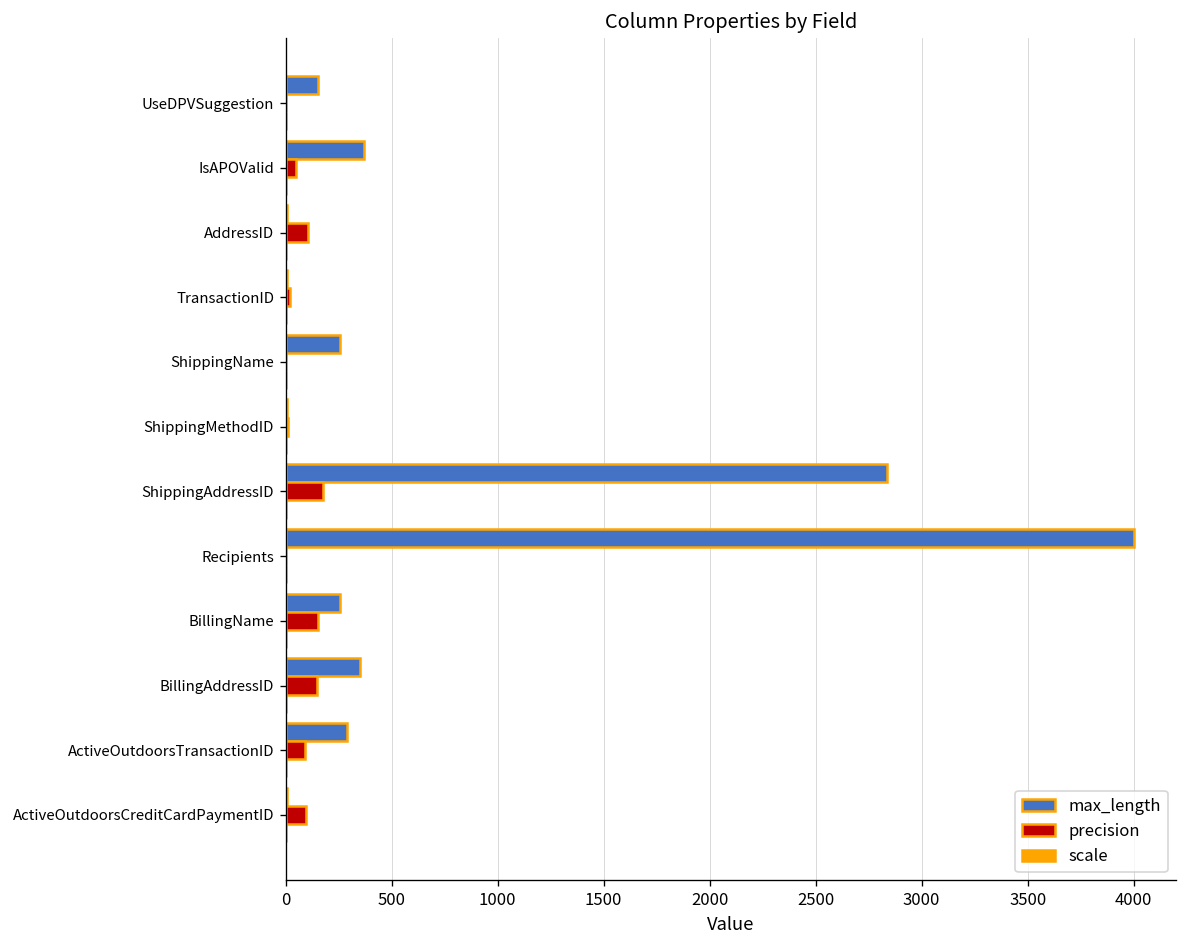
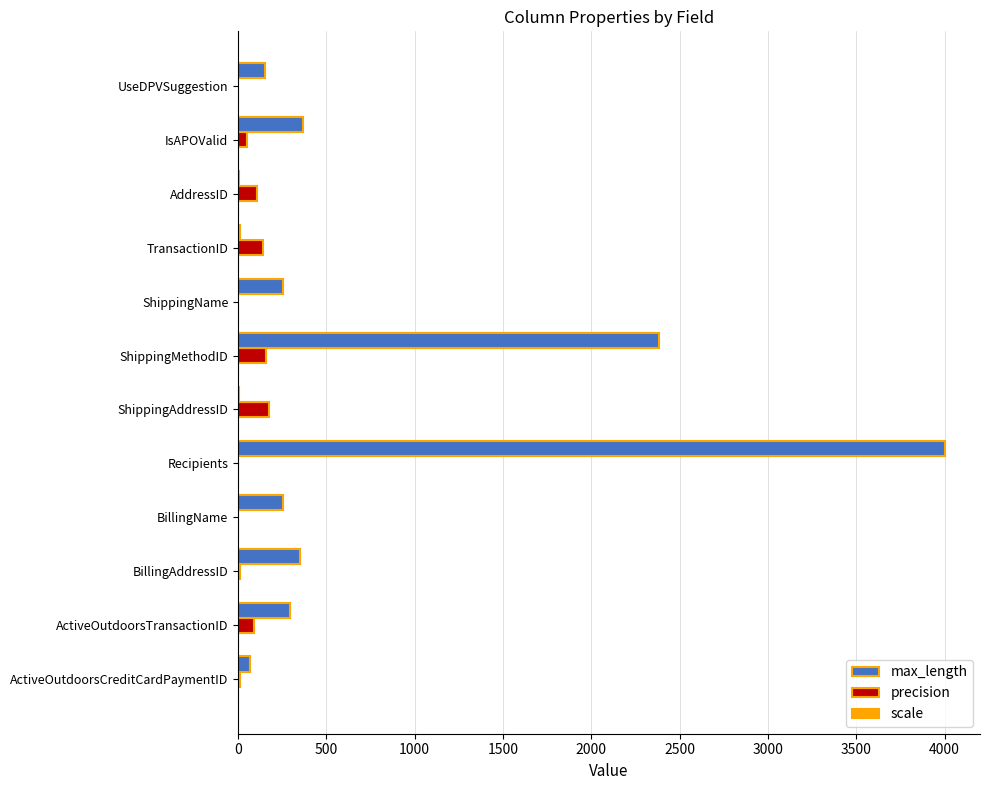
precision, TransactionID: 20 -> 140
max_length, ShippingMethodID: 0 -> 2380
precision, ShippingMethodID: 10 -> 160
max_length, ShippingAddressID: 2840 -> 0
precision, BillingName: 150 -> 0
precision, BillingAddressID: 150 -> 10
max_length, ActiveOutdoorsCreditCardPaymentID: 0 -> 70
precision, ActiveOutdoorsCreditCardPaymentID: 90 -> 10
